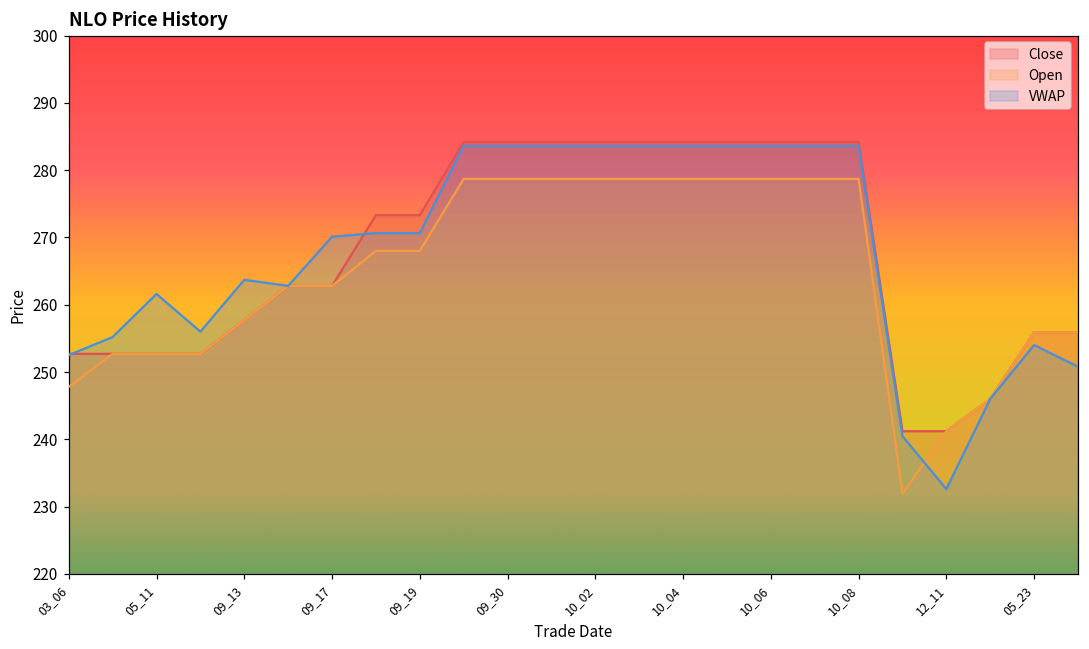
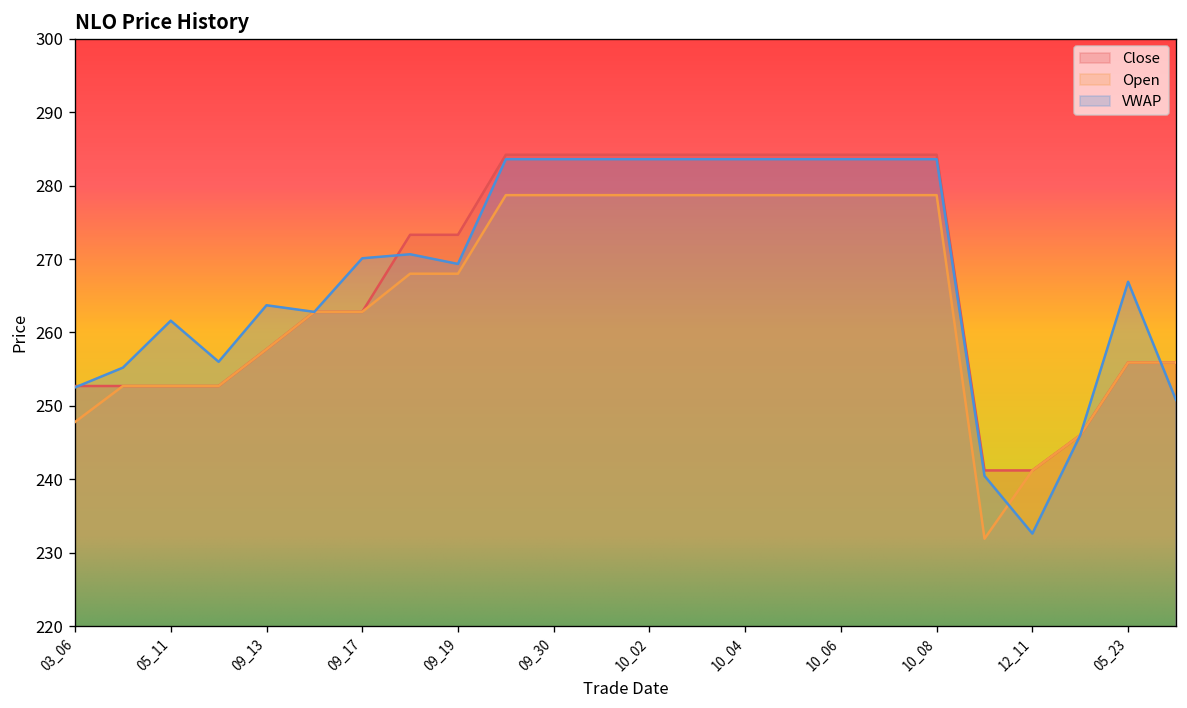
VWAP, 09_19: 271 -> 269
VWAP, 05_23: 254 -> 267
